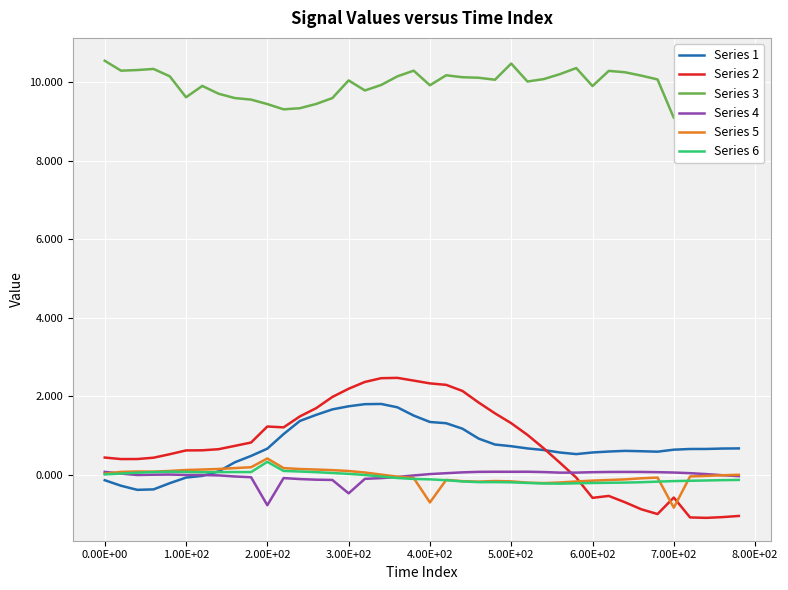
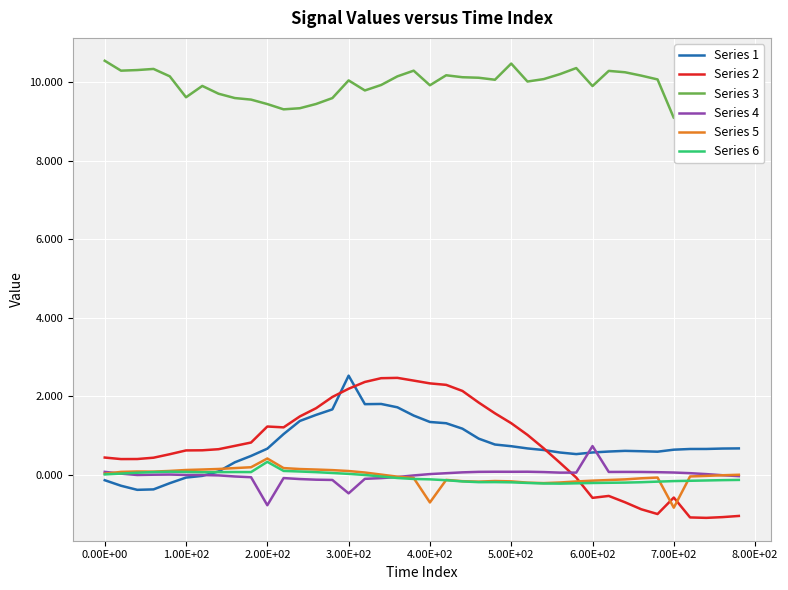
Series 1, 3.00E+02: 1.7 -> 2.5
Series 4, 6.00E+02: 0.1 -> 0.7
